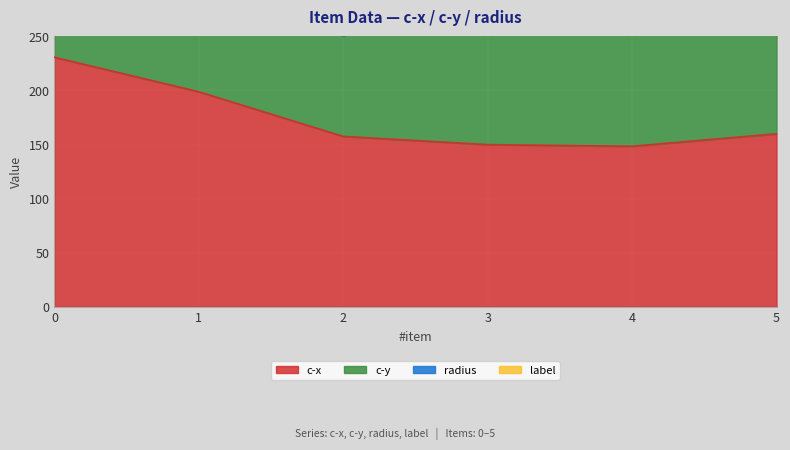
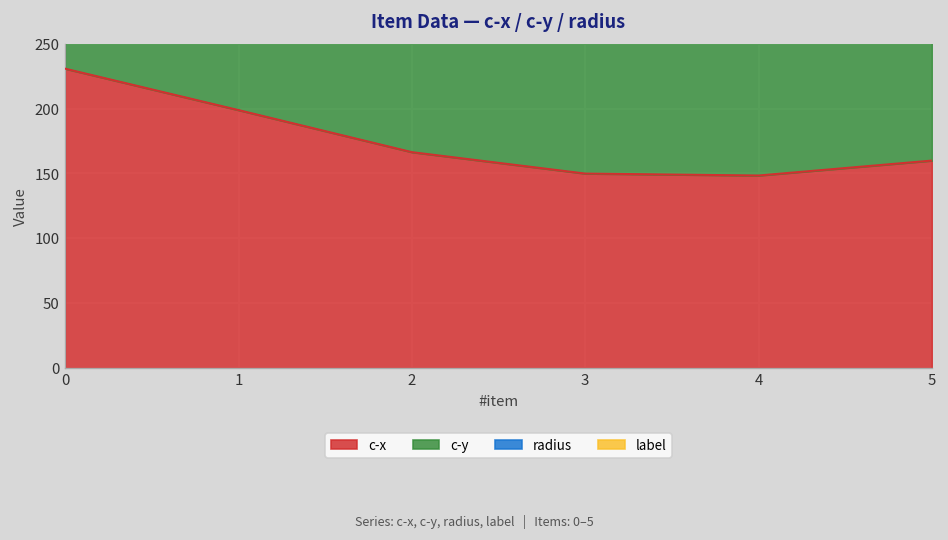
c-x, 2: 158 -> 166
